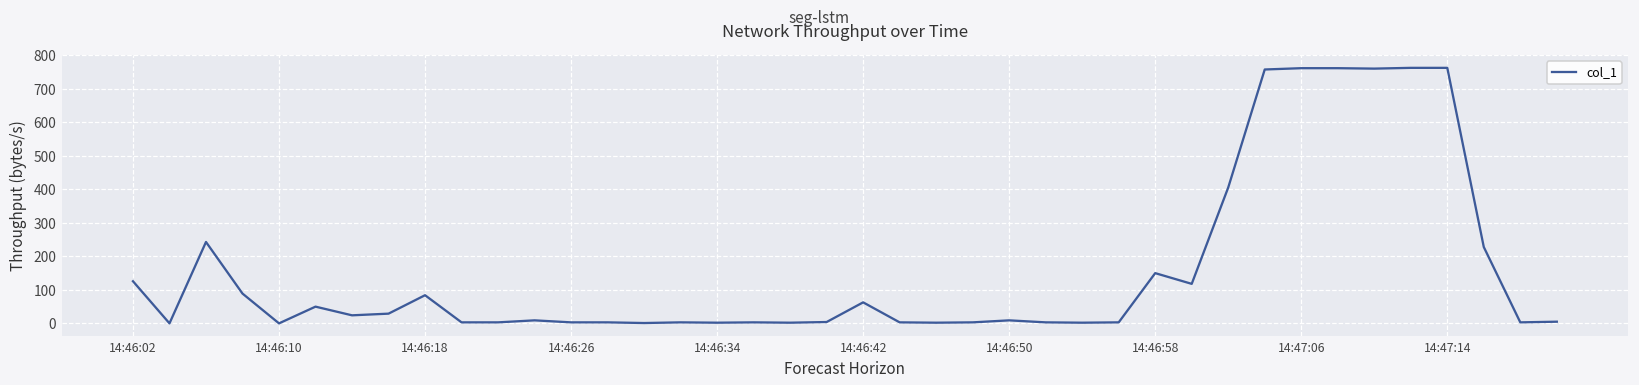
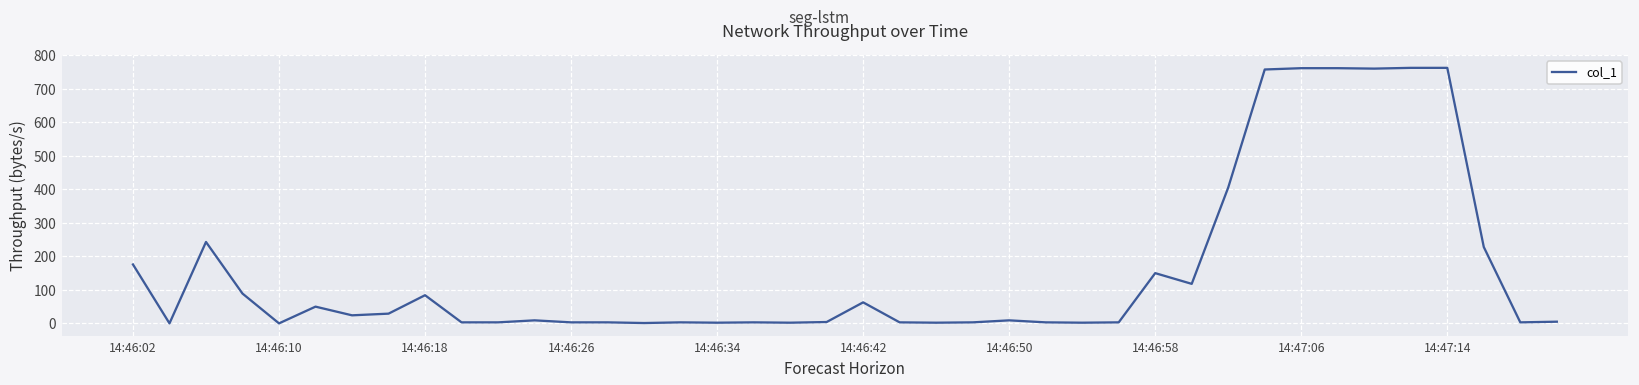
14:46:02: 130 -> 180
